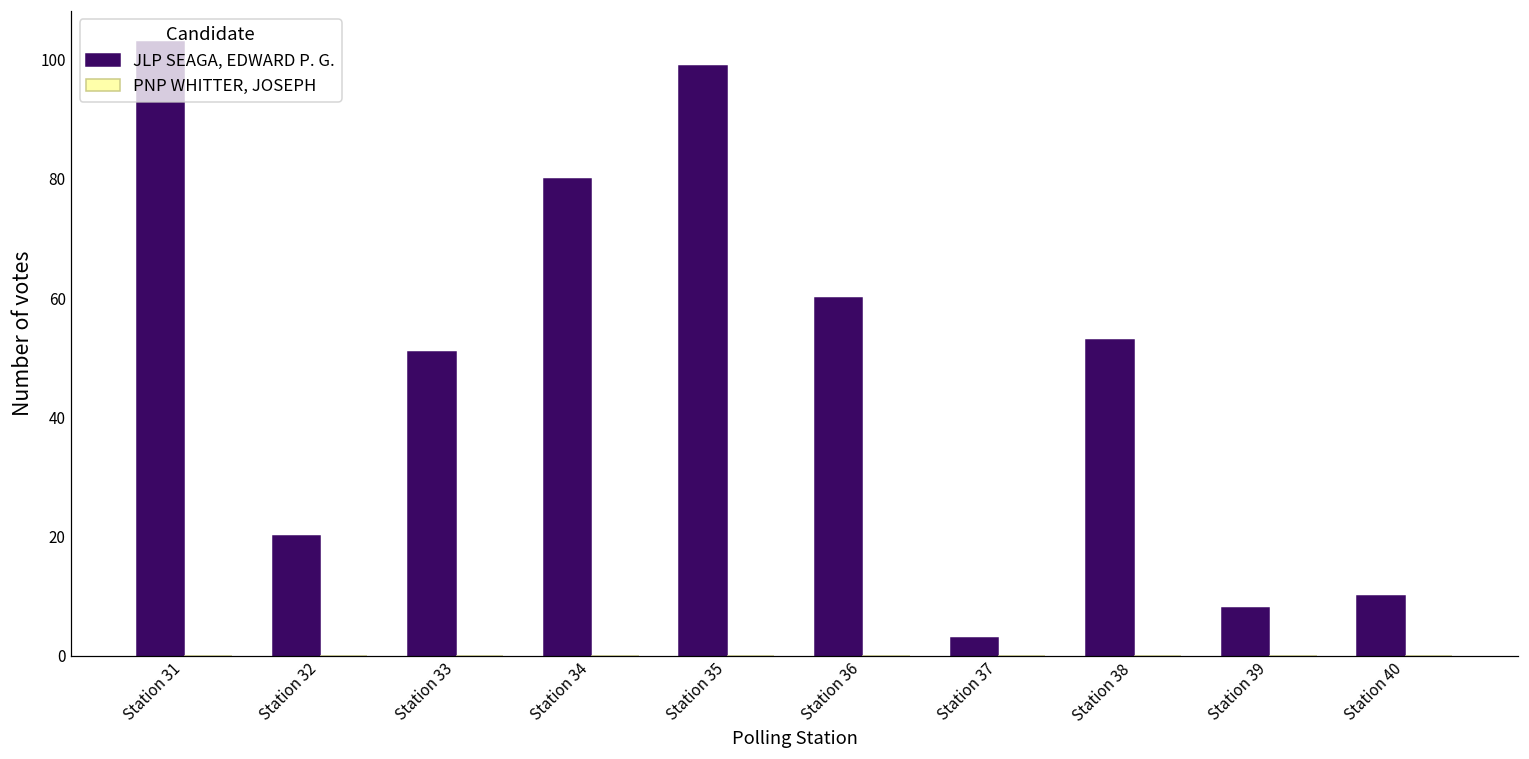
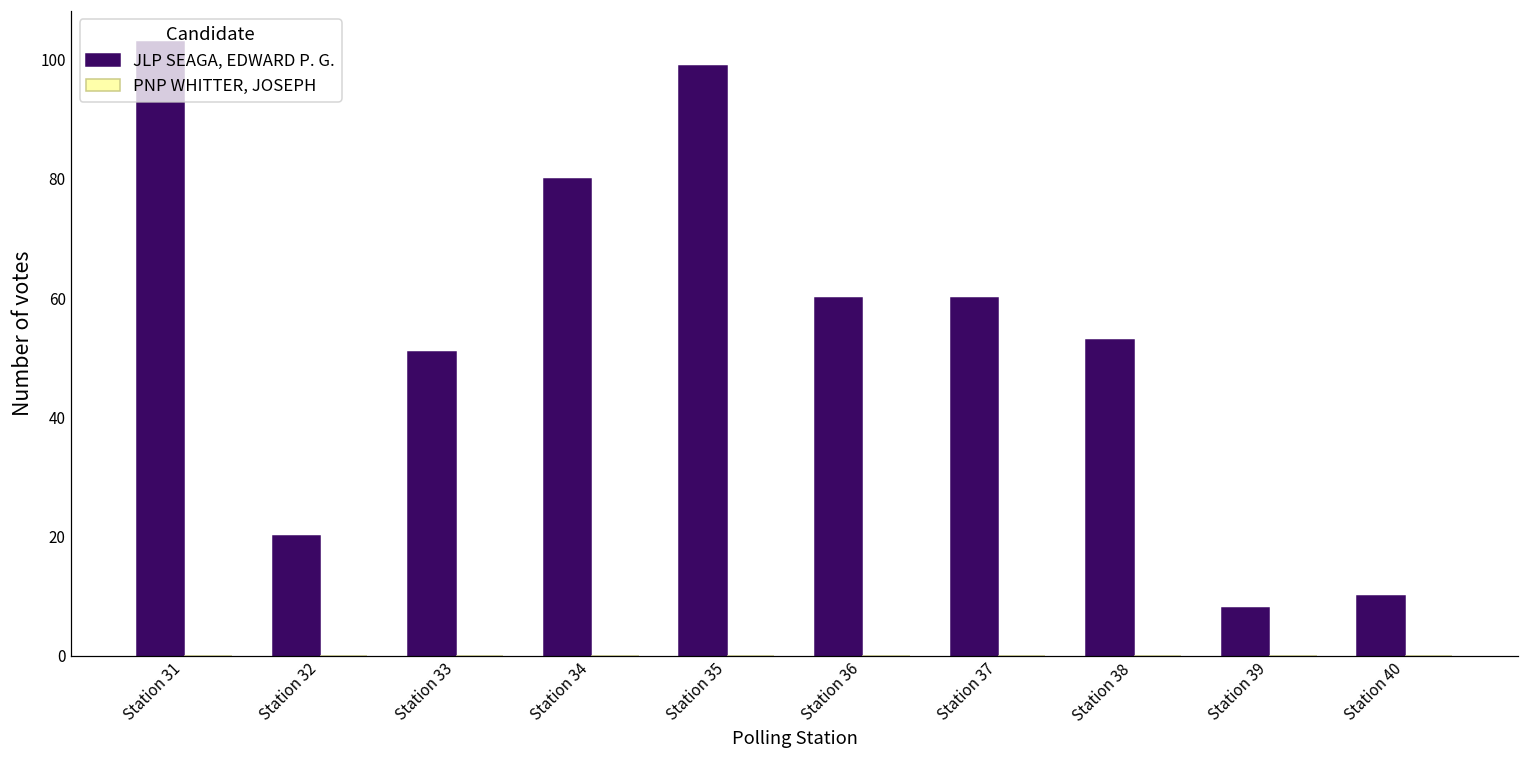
JLP SEAGA, EDWARD P. G., Station 37: 3 -> 60
